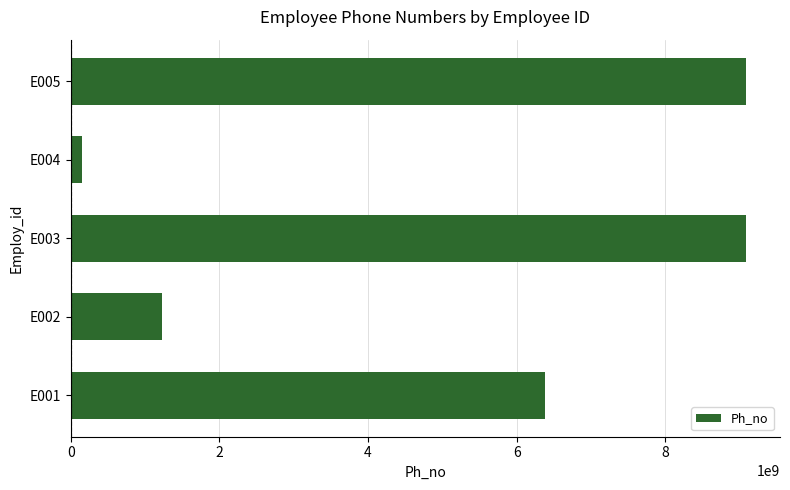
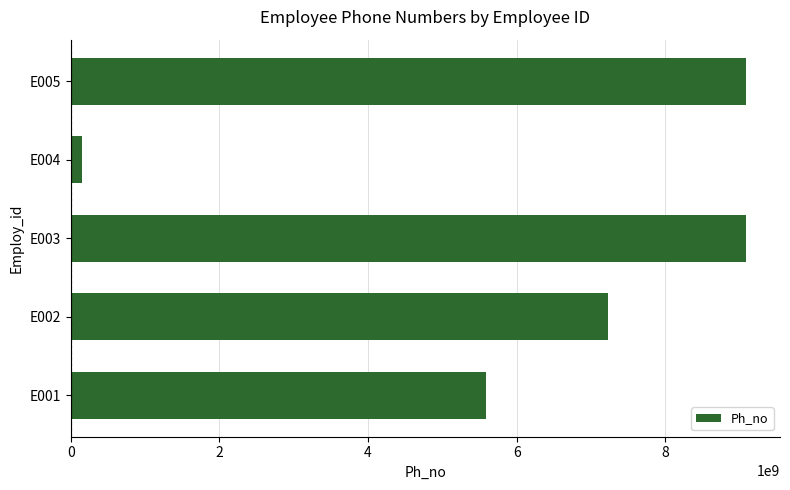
E002: 1200000000 -> 7200000000
E001: 6400000000 -> 5600000000
